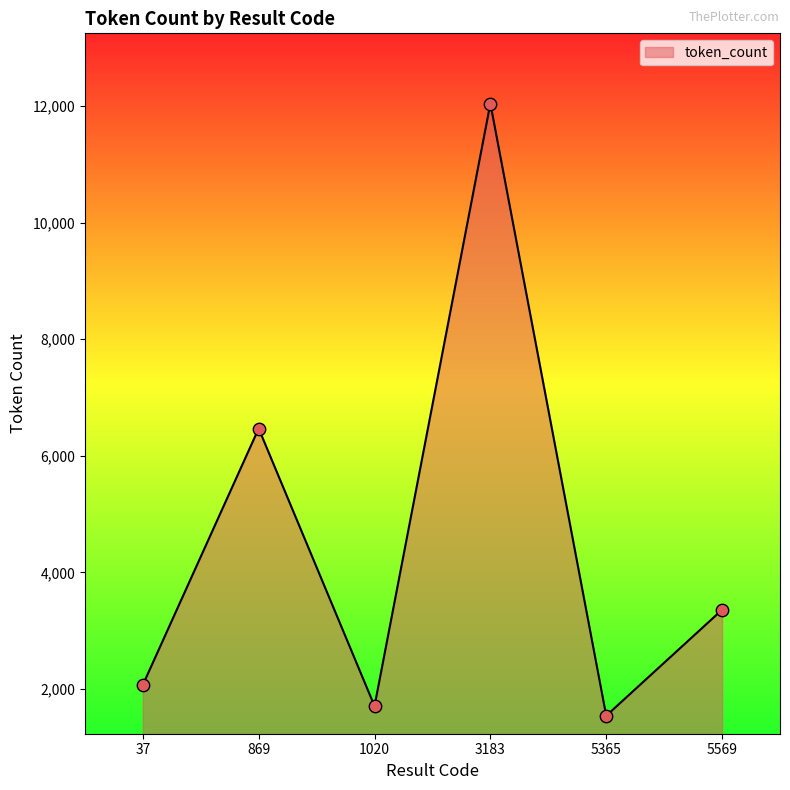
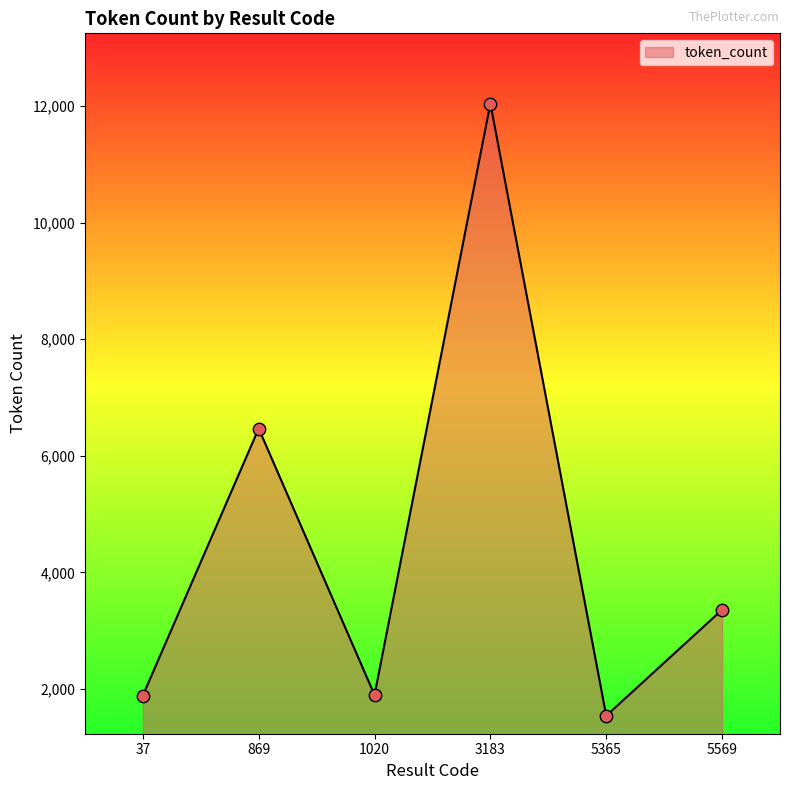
37: 2,100 -> 1,900
1020: 1,700 -> 1,900
